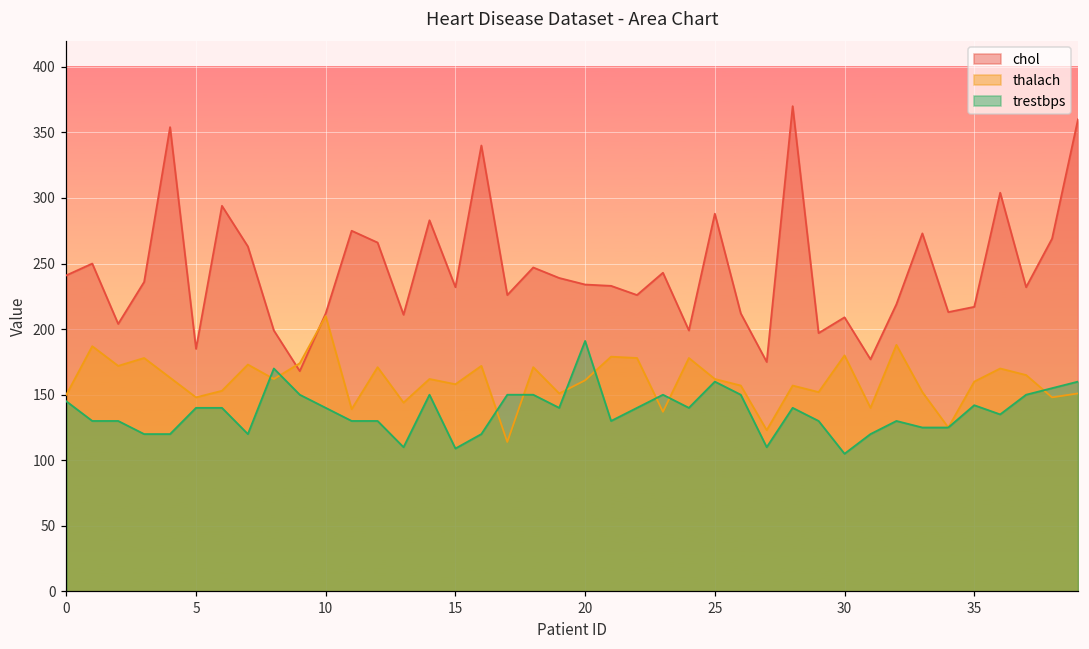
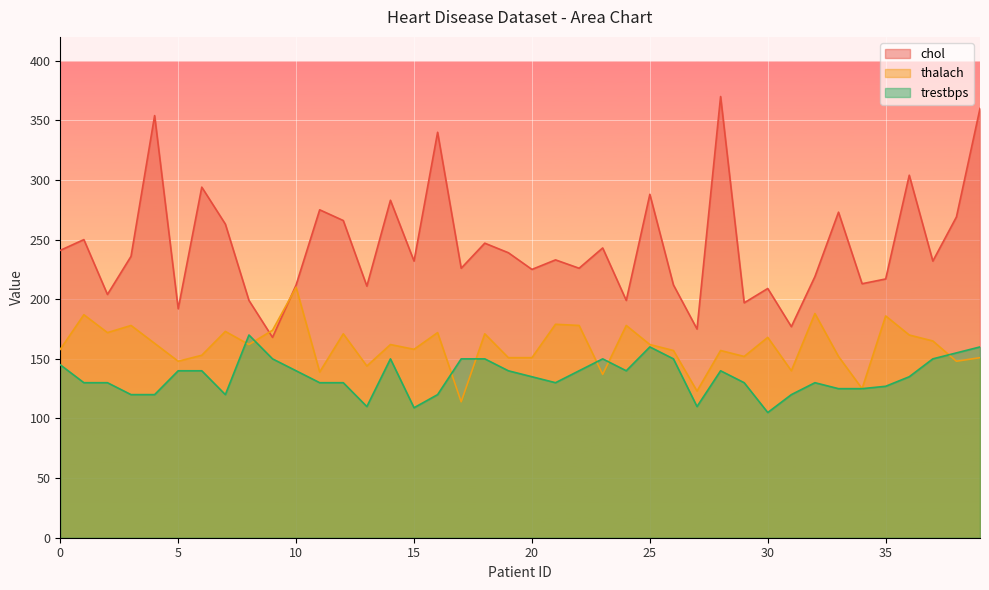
thalach, 0: 150 -> 158
chol, 5: 185 -> 192
chol, 20: 234 -> 225
thalach, 20: 161 -> 151
trestbps, 20: 191 -> 135
thalach, 30: 180 -> 168
thalach, 35: 160 -> 186
trestbps, 35: 142 -> 127
